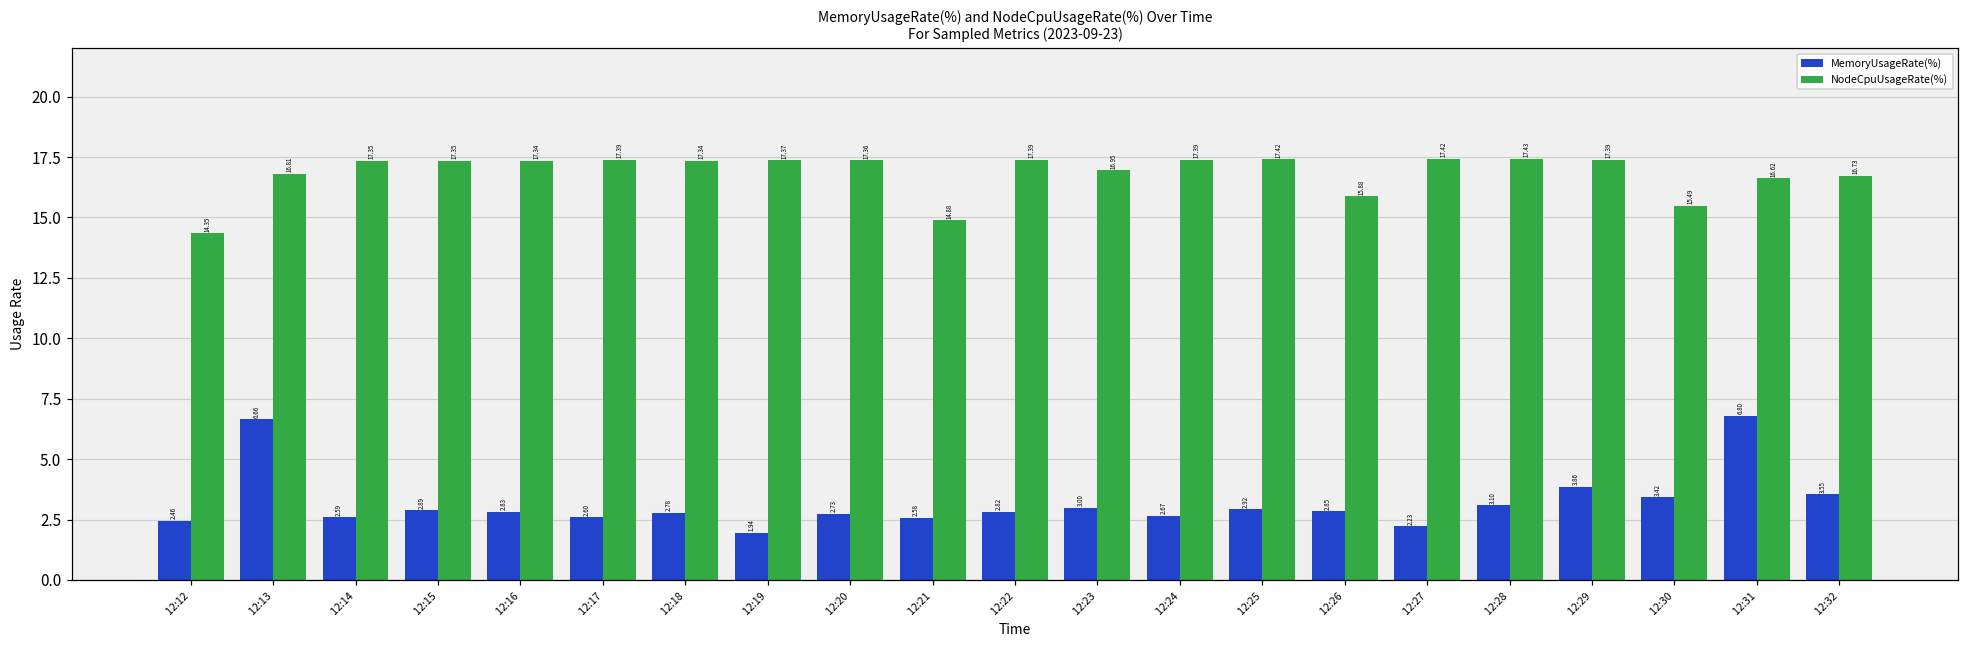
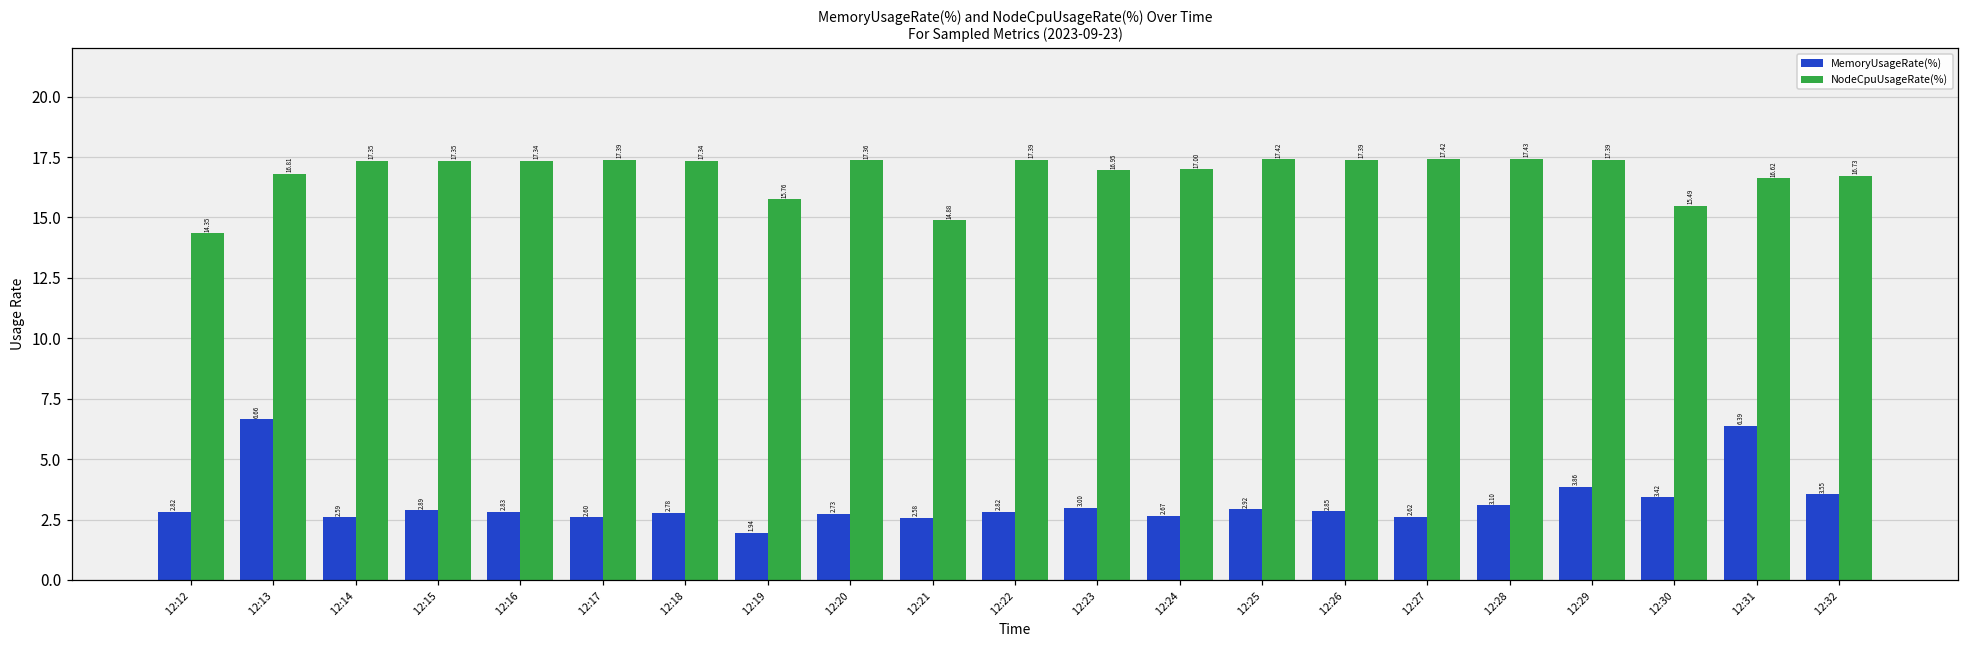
MemoryUsageRate(%), 12:12: 2.46 -> 2.82
NodeCpuUsageRate(%), 12:19: 17.37 -> 15.76
NodeCpuUsageRate(%), 12:24: 17.39 -> 17.00
NodeCpuUsageRate(%), 12:26: 15.88 -> 17.39
MemoryUsageRate(%), 12:27: 2.23 -> 2.62
MemoryUsageRate(%), 12:31: 6.80 -> 6.39
